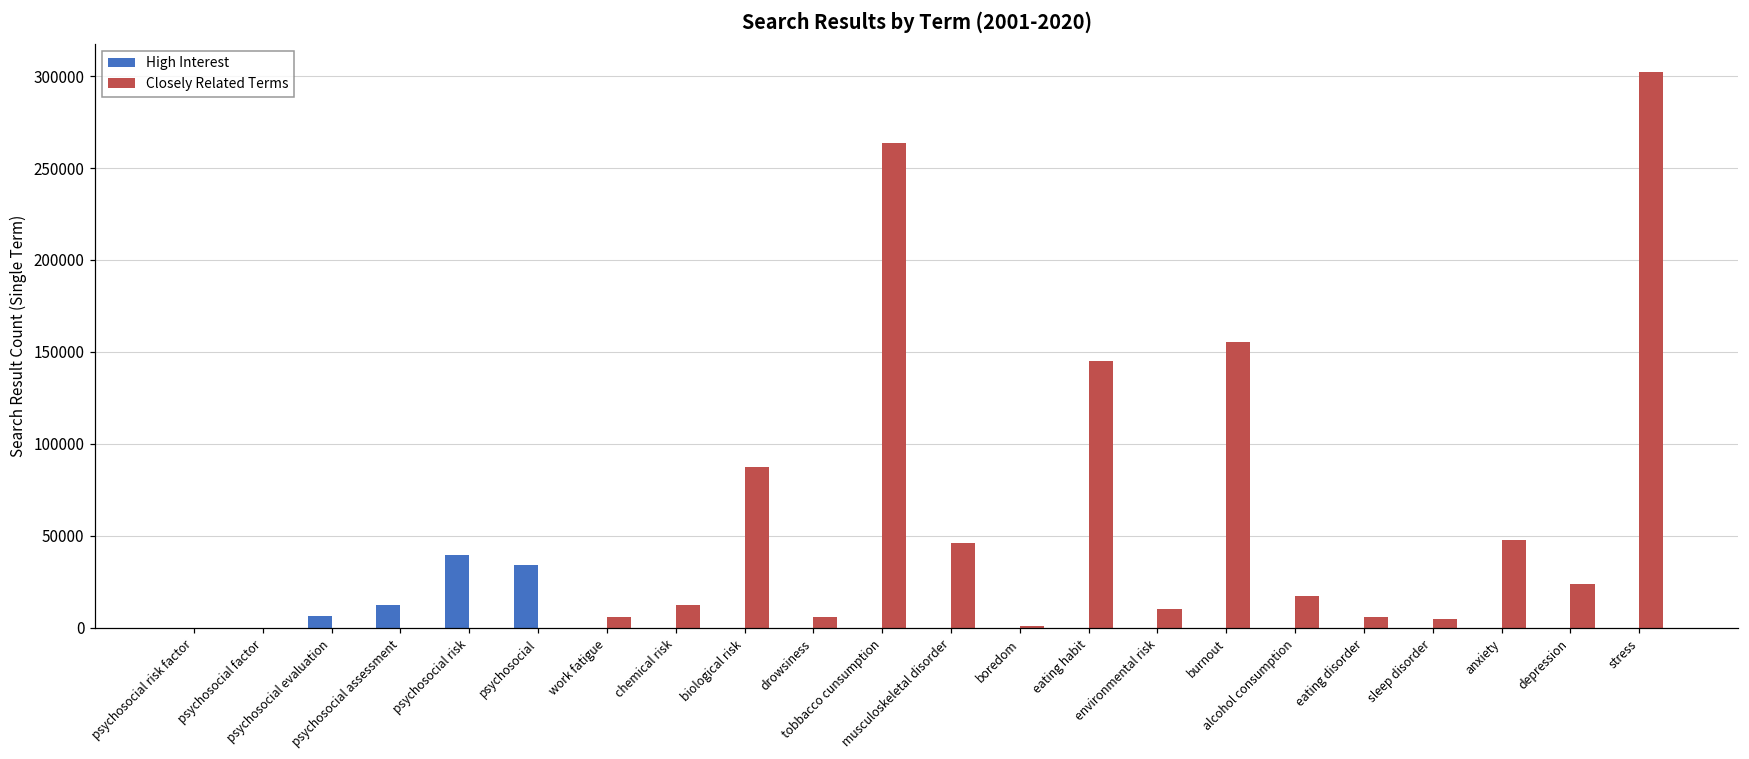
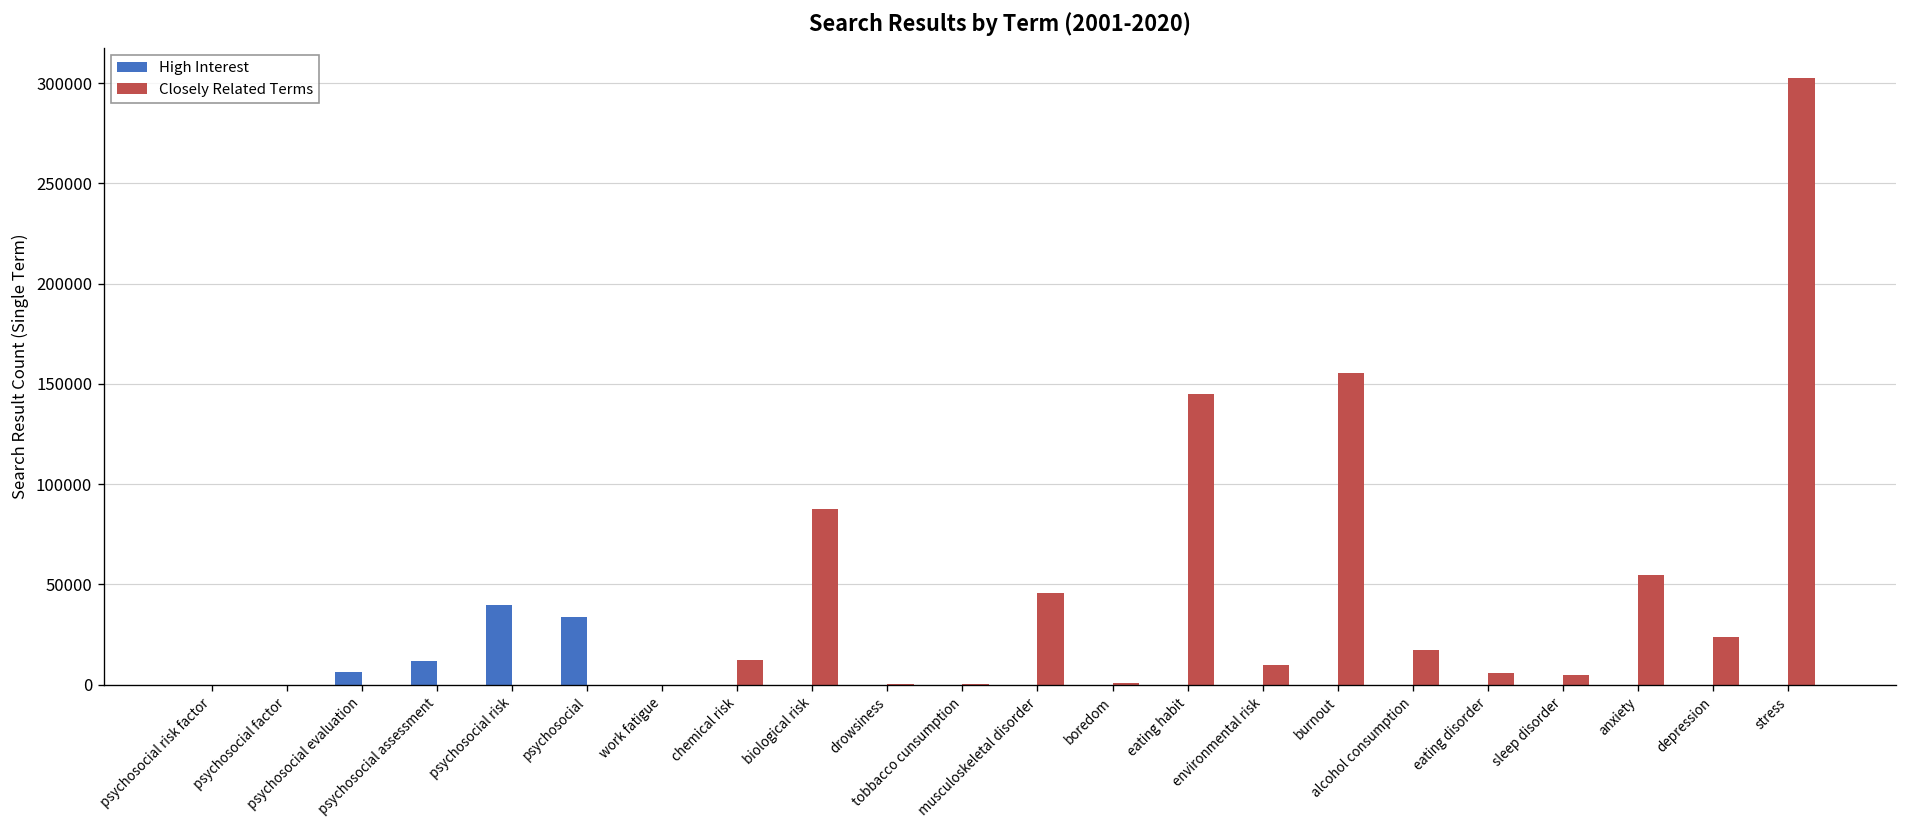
Closely Related Terms, work fatigue: 6000 -> 0
Closely Related Terms, drowsiness: 6000 -> 0
Closely Related Terms, tobbacco cunsumption: 264000 -> 0
Closely Related Terms, anxiety: 47000 -> 54000
